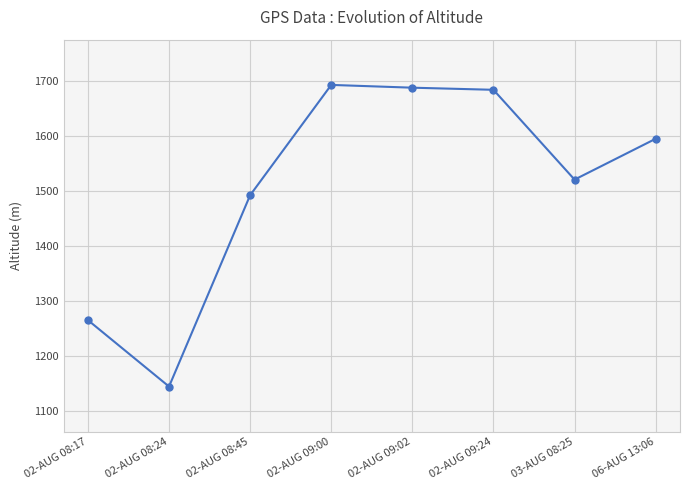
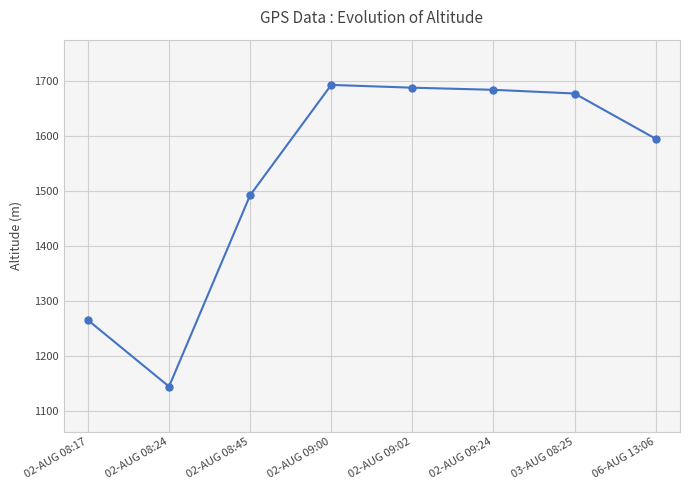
03-AUG 08:25: 1520 -> 1680
